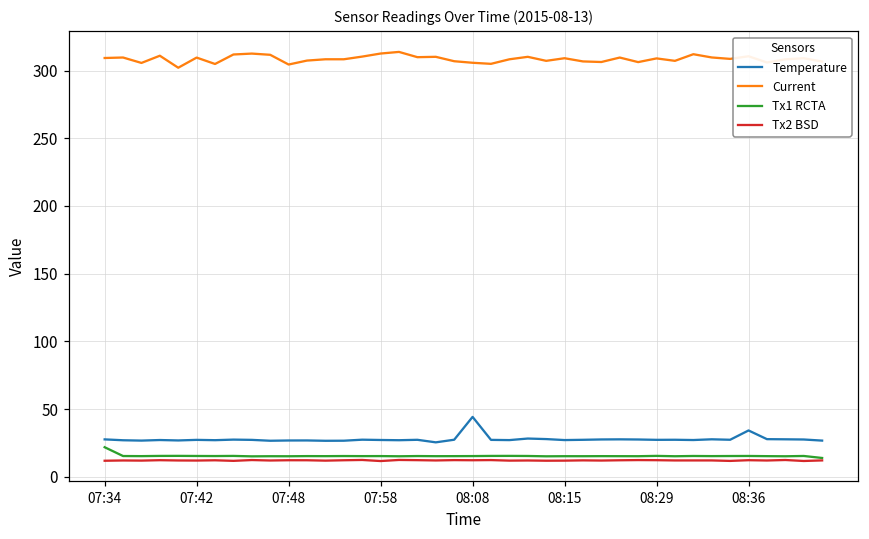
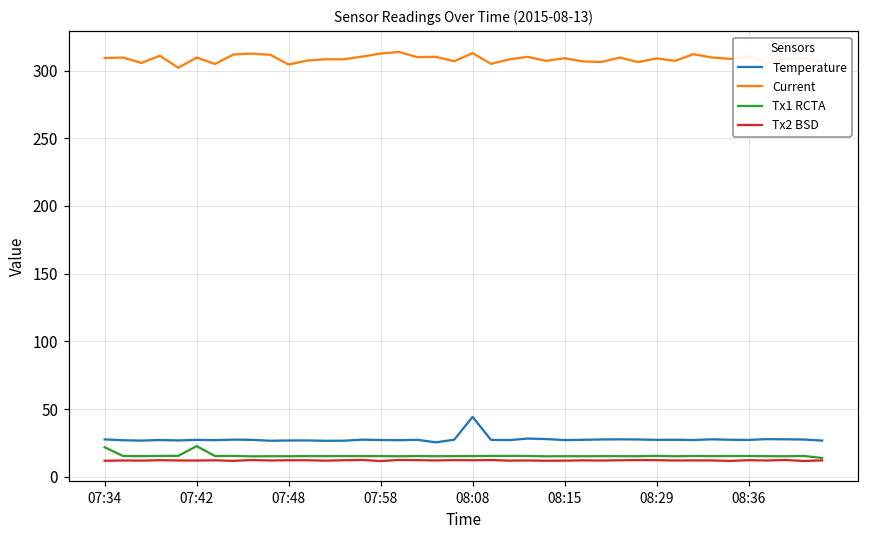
Tx1 RCTA, 07:42: 15 -> 23
Current, 08:08: 306 -> 313
Temperature, 08:36: 34 -> 27
